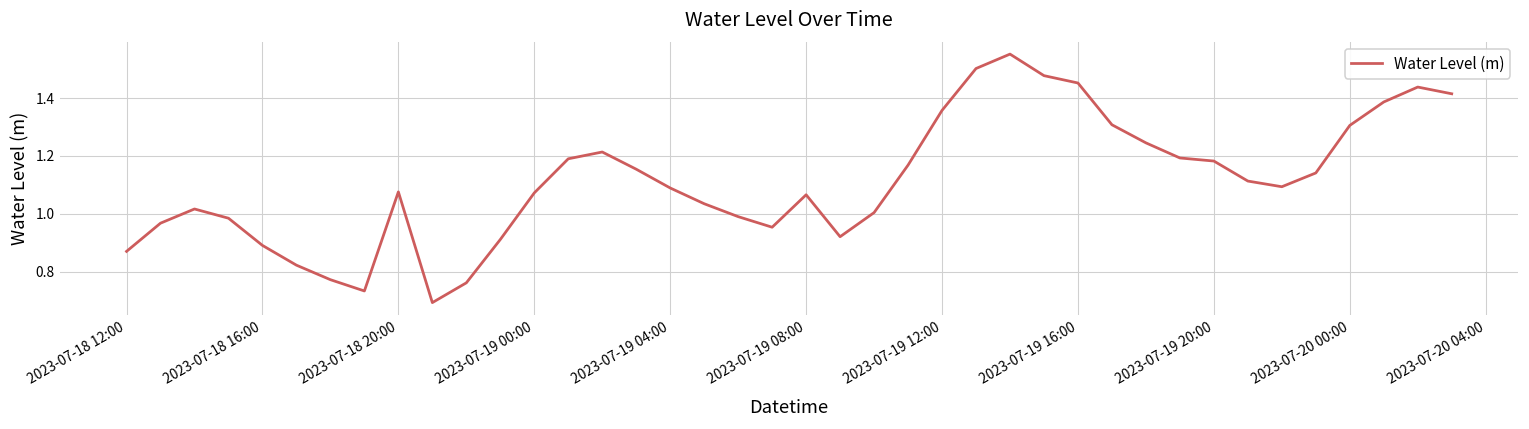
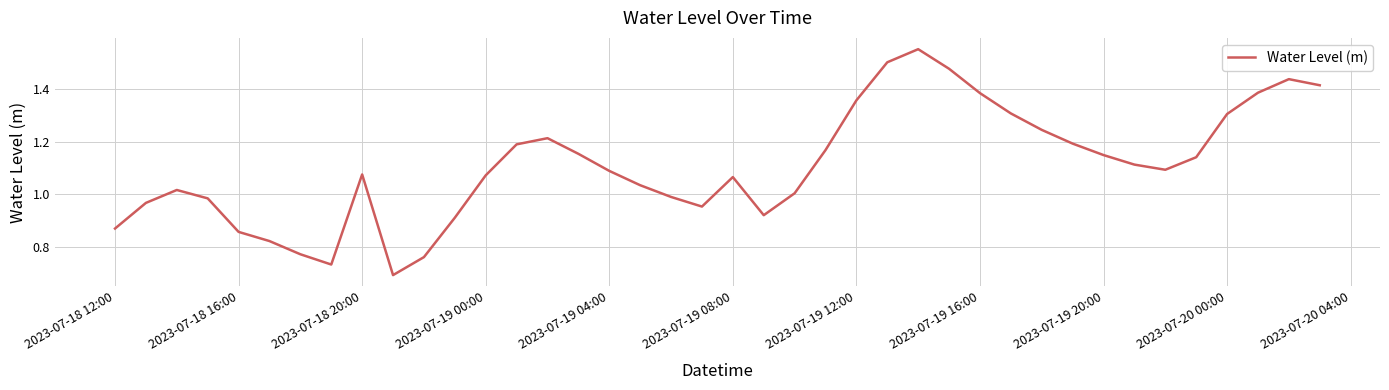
2023-07-18 16:00: 0.89 -> 0.86
2023-07-19 16:00: 1.45 -> 1.39
2023-07-19 20:00: 1.18 -> 1.15
